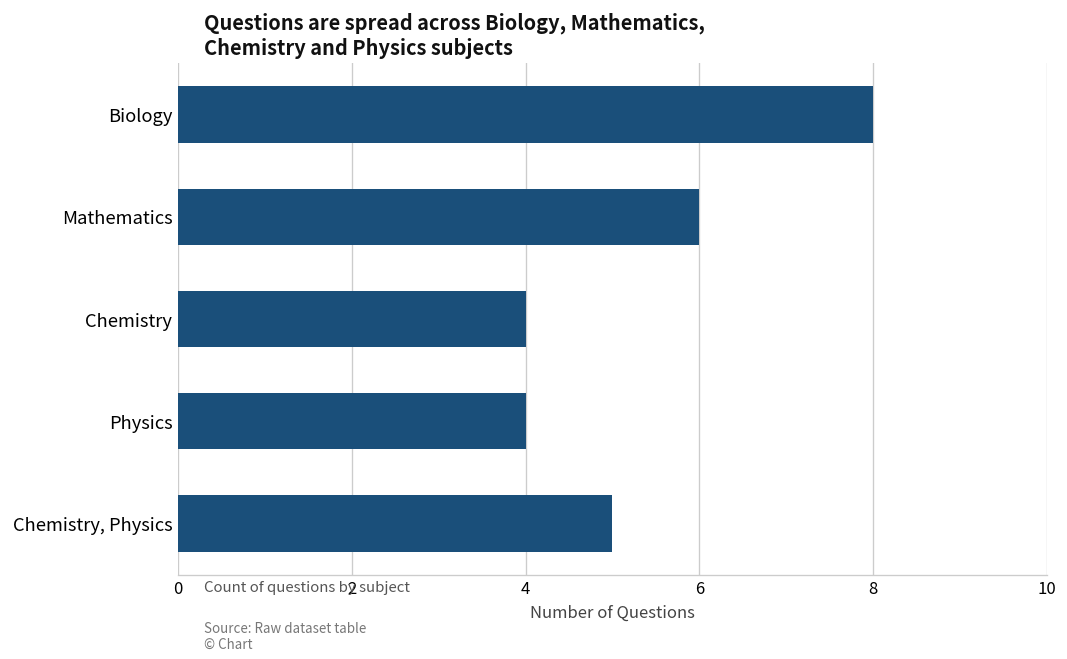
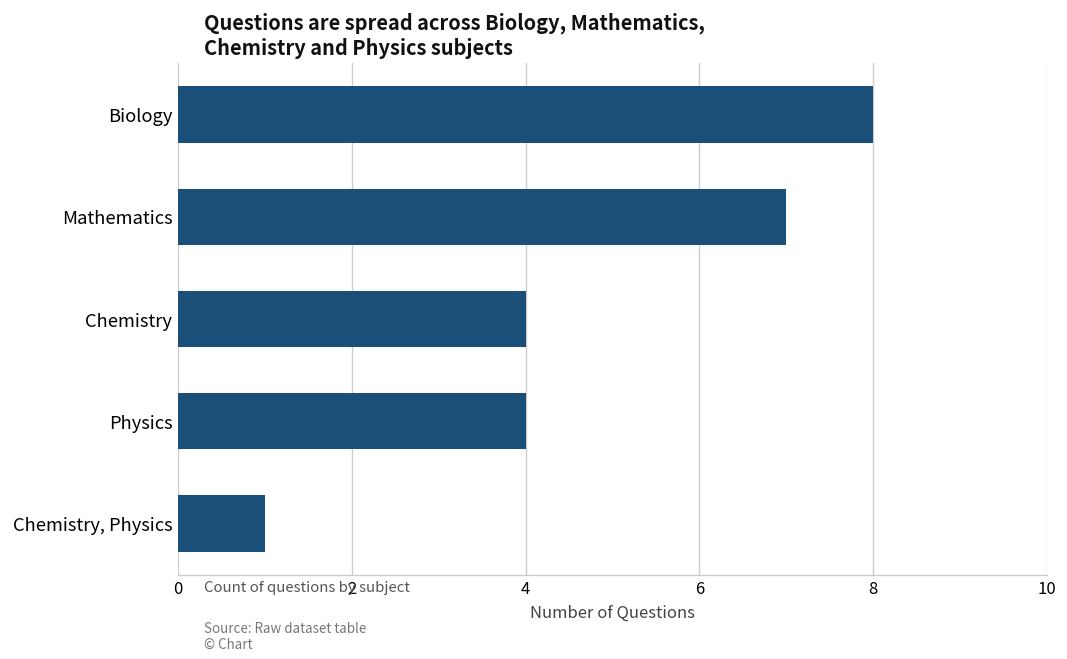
Mathematics: 6 -> 7
Chemistry, Physics: 5 -> 1
